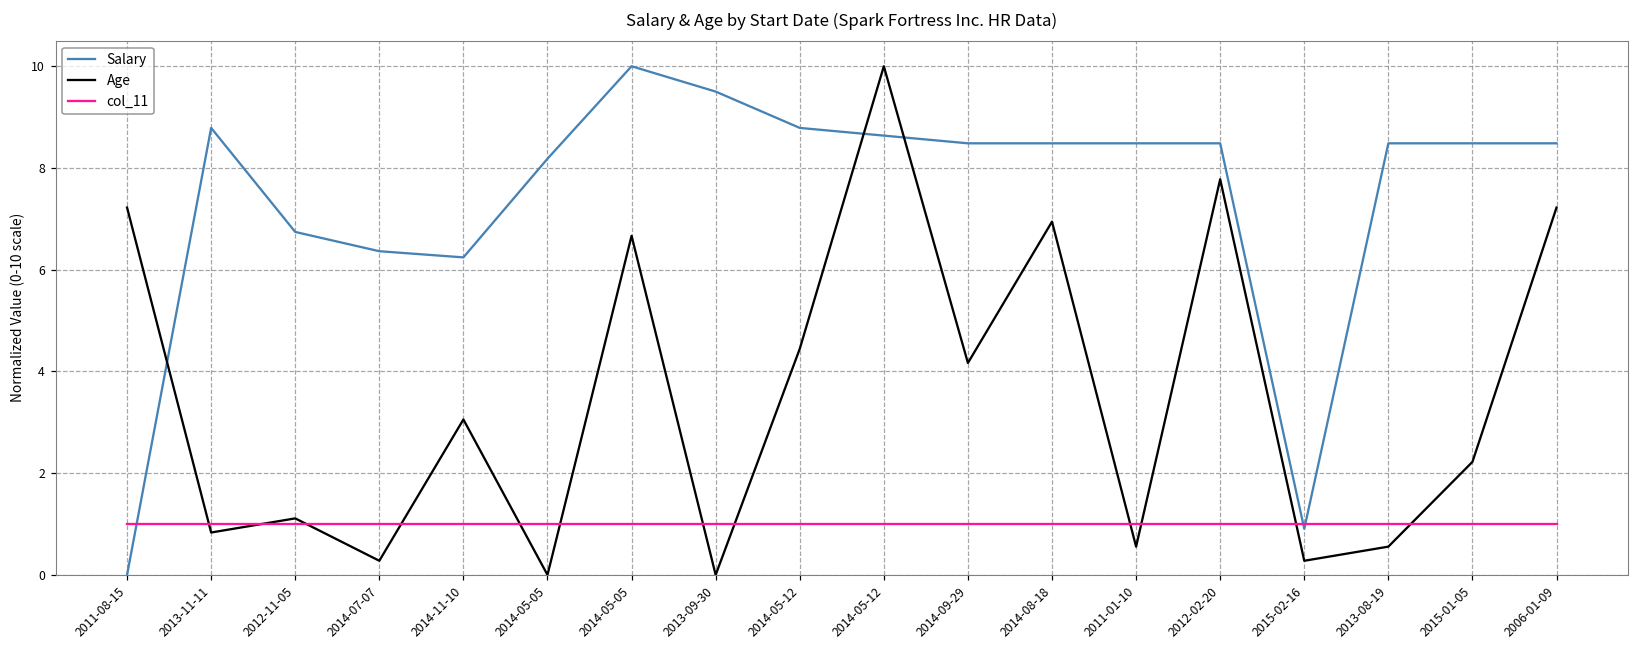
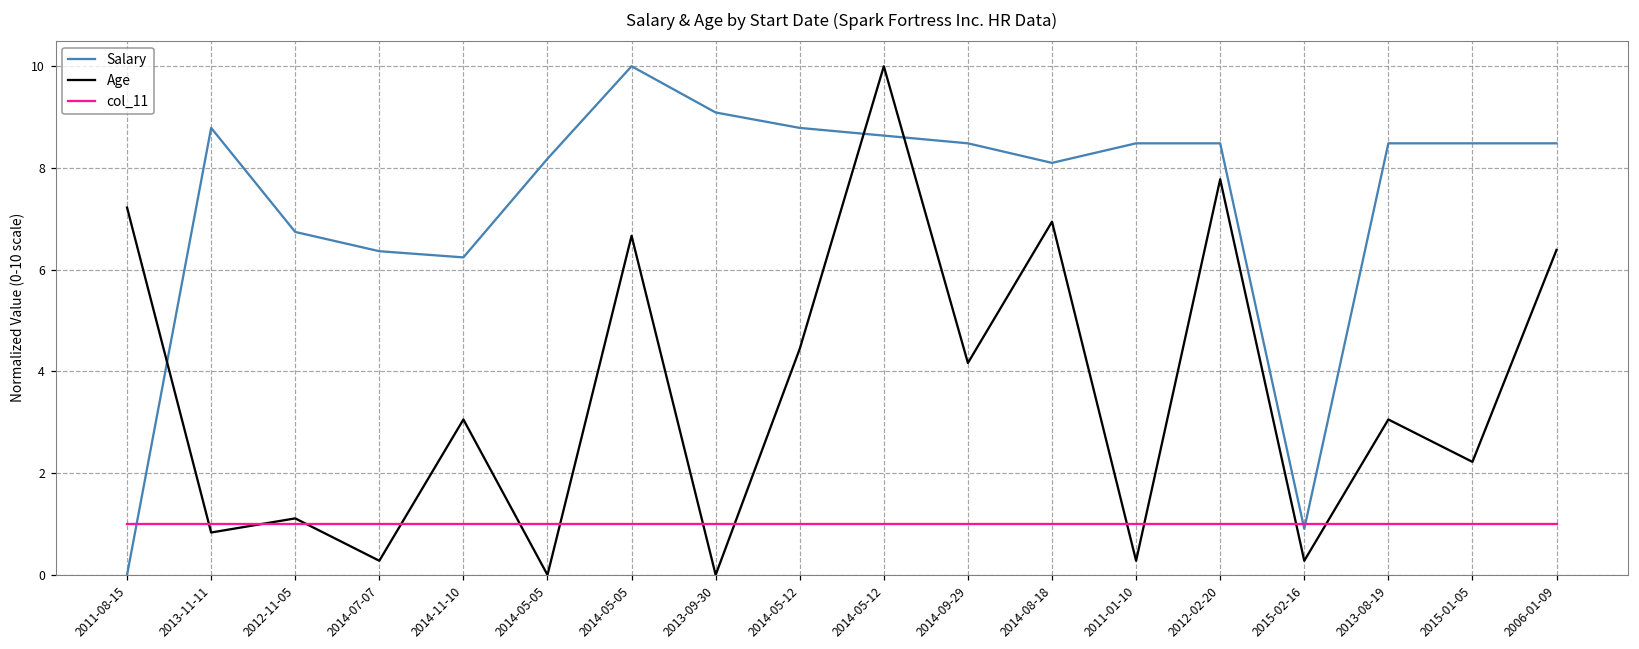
Salary, 2013-09-30: 9.5 -> 9.1
Salary, 2014-08-18: 8.5 -> 8.1
Age, 2011-01-10: 0.6 -> 0.3
Age, 2013-08-19: 0.6 -> 3.1
Age, 2006-01-09: 7.2 -> 6.4
